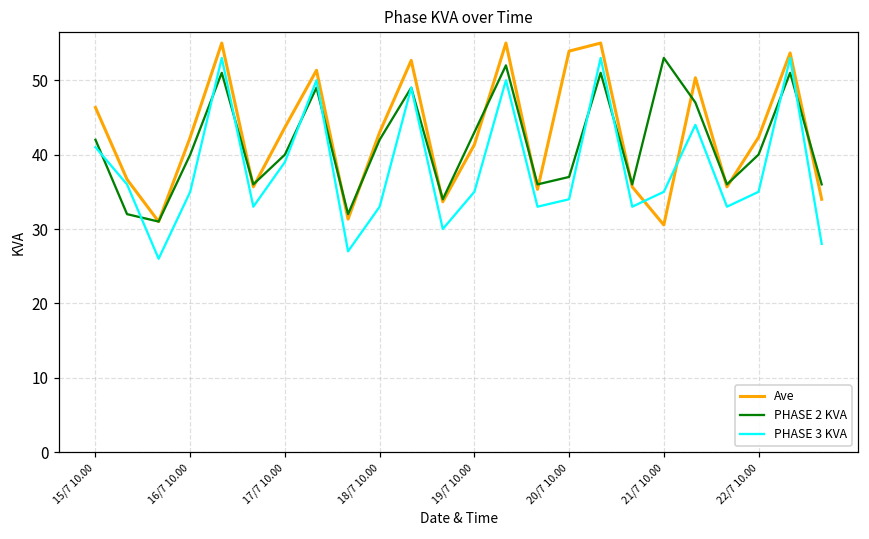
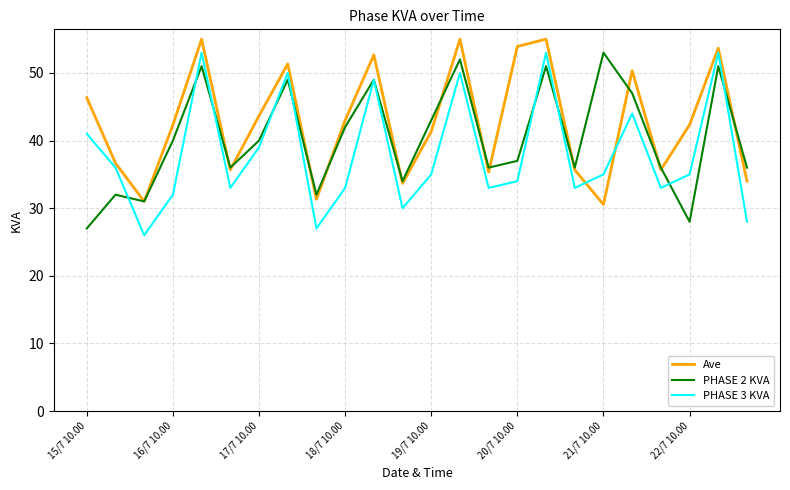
PHASE 2 KVA, 15/7 10.00: 42 -> 27
PHASE 3 KVA, 16/7 10.00: 35 -> 32
PHASE 2 KVA, 22/7 10.00: 40 -> 28
